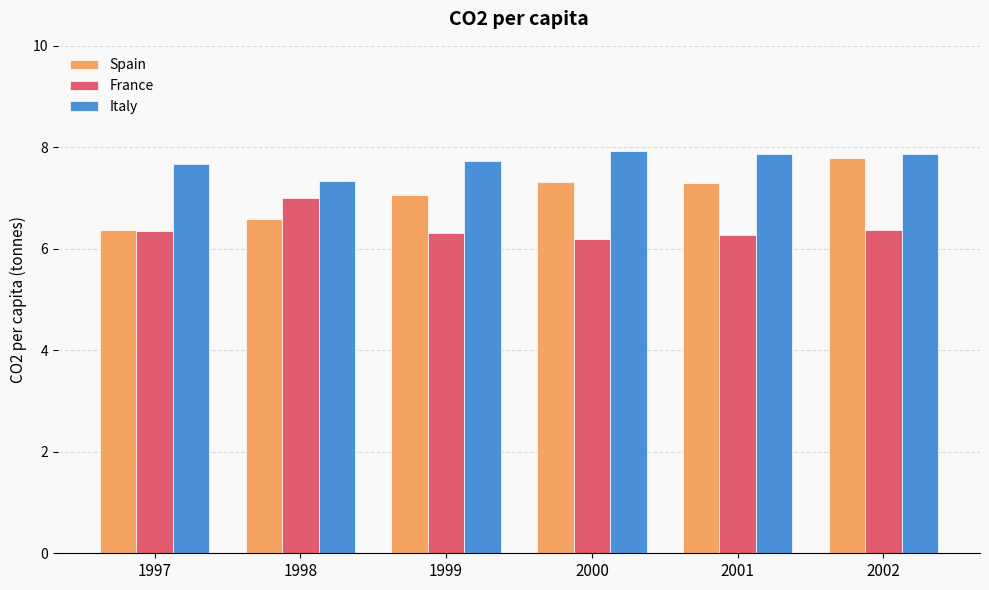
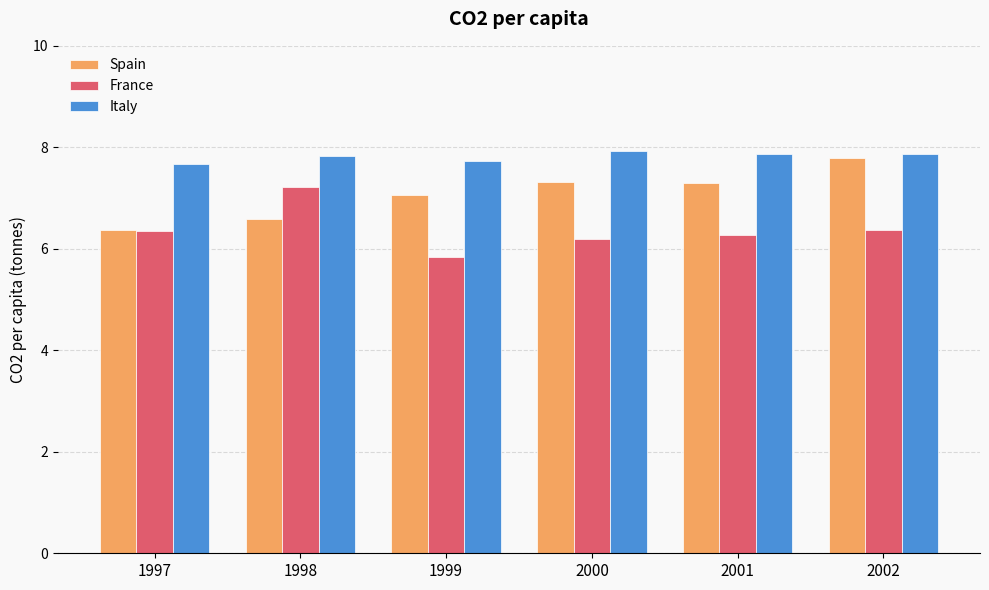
France, 1998: 7.0 -> 7.2
Italy, 1998: 7.3 -> 7.8
France, 1999: 6.3 -> 5.8
